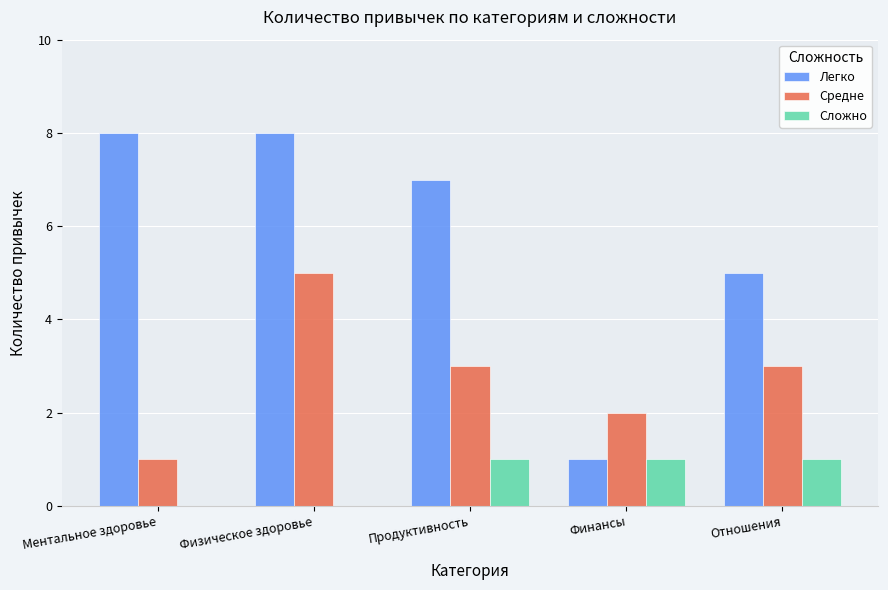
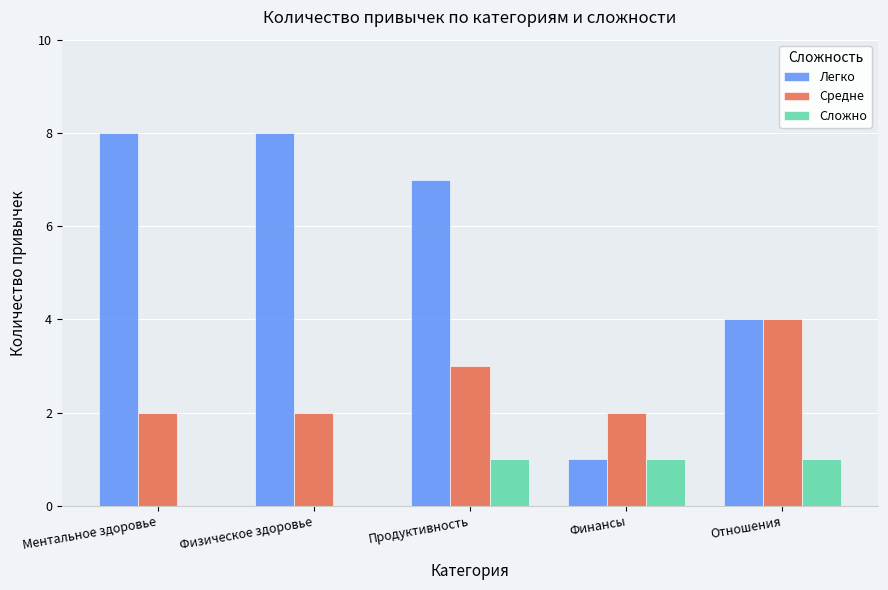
Средне, Ментальное здоровье: 1 -> 2
Средне, Физическое здоровье: 5 -> 2
Легко, Отношения: 5 -> 4
Средне, Отношения: 3 -> 4
